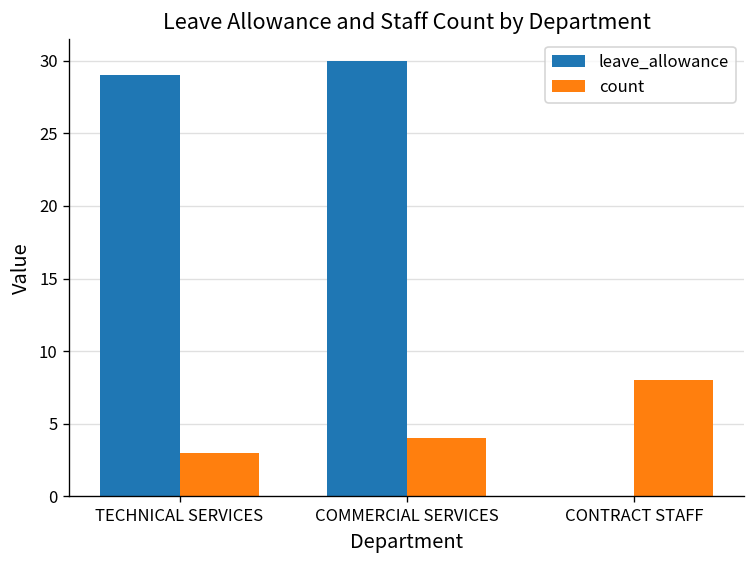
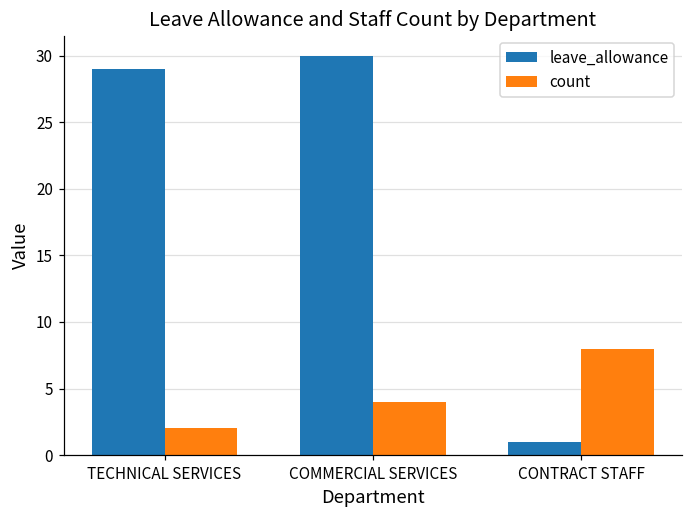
count, TECHNICAL SERVICES: 3 -> 2
leave_allowance, CONTRACT STAFF: 0 -> 1
